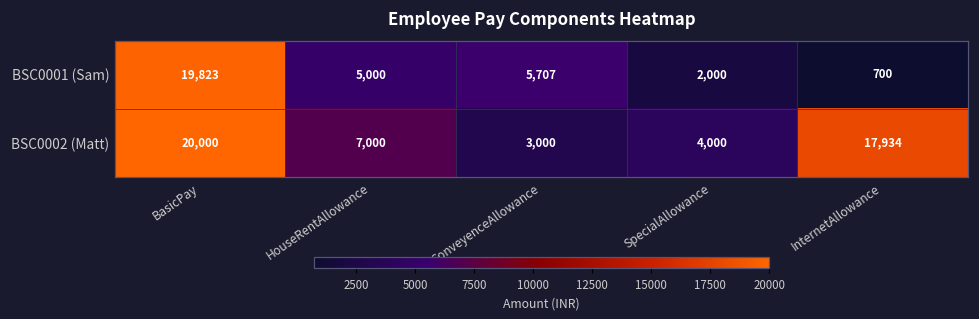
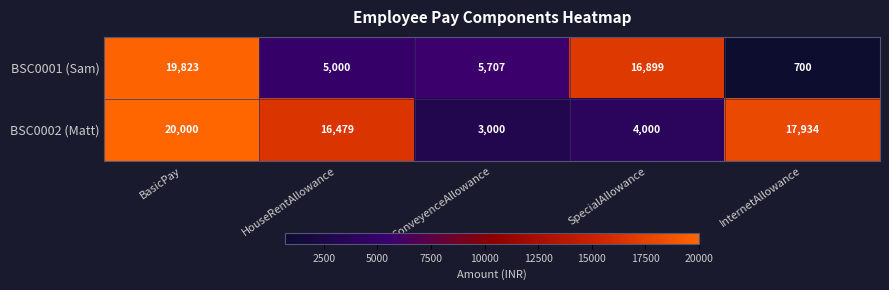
BSC0001 (Sam), SpecialAllowance: 2,000 -> 16,899
BSC0002 (Matt), HouseRentAllowance: 7,000 -> 16,479
